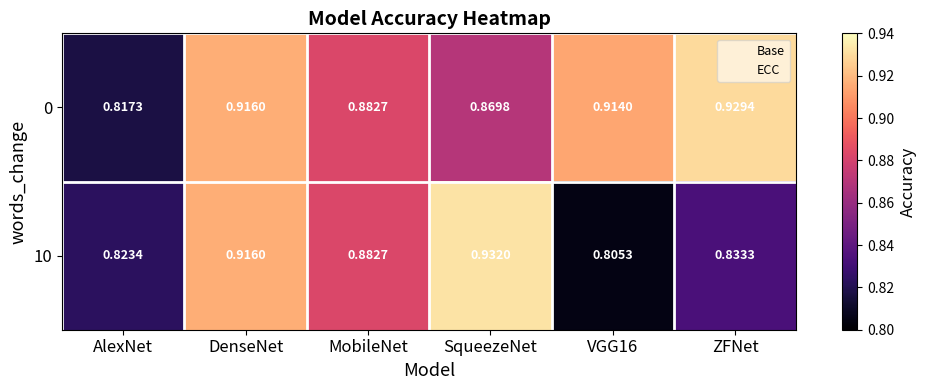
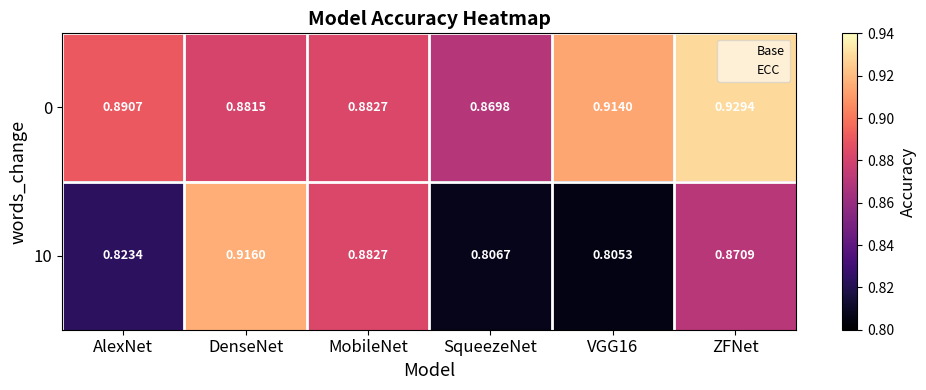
0, AlexNet: 0.8173 -> 0.8907
0, DenseNet: 0.9160 -> 0.8815
10, SqueezeNet: 0.9320 -> 0.8067
10, ZFNet: 0.8333 -> 0.8709
